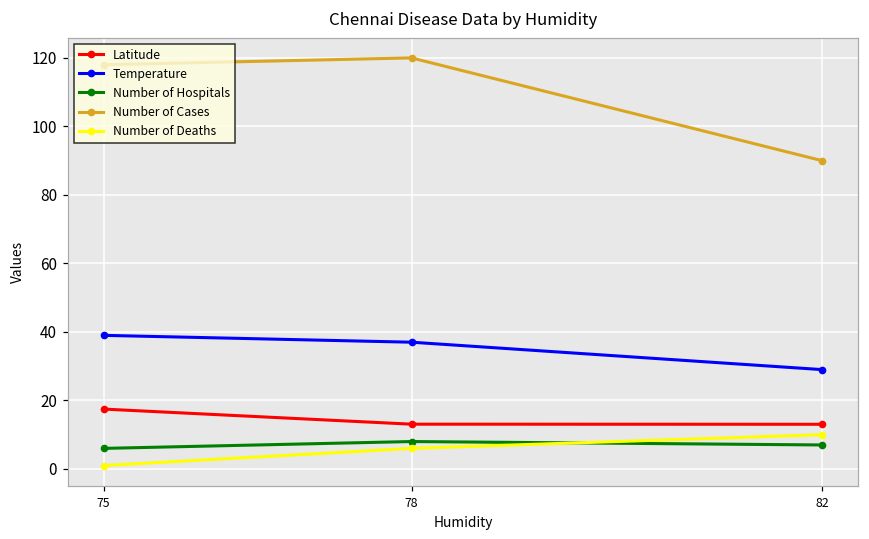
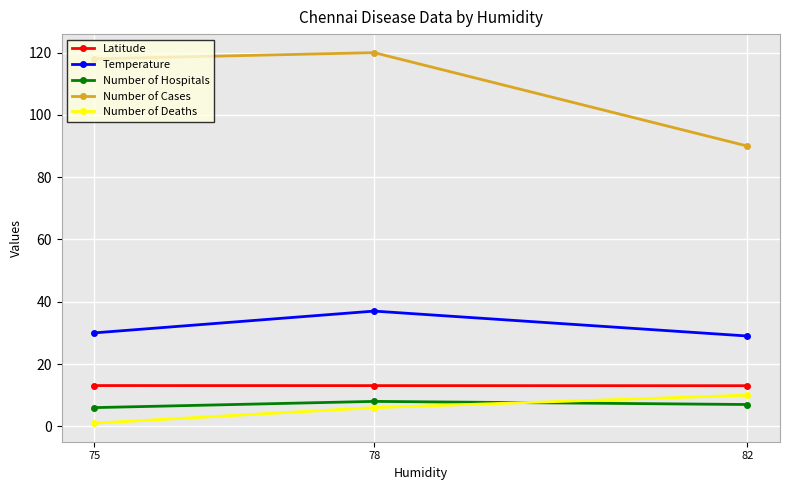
Latitude, 75: 17 -> 13
Temperature, 75: 39 -> 30
